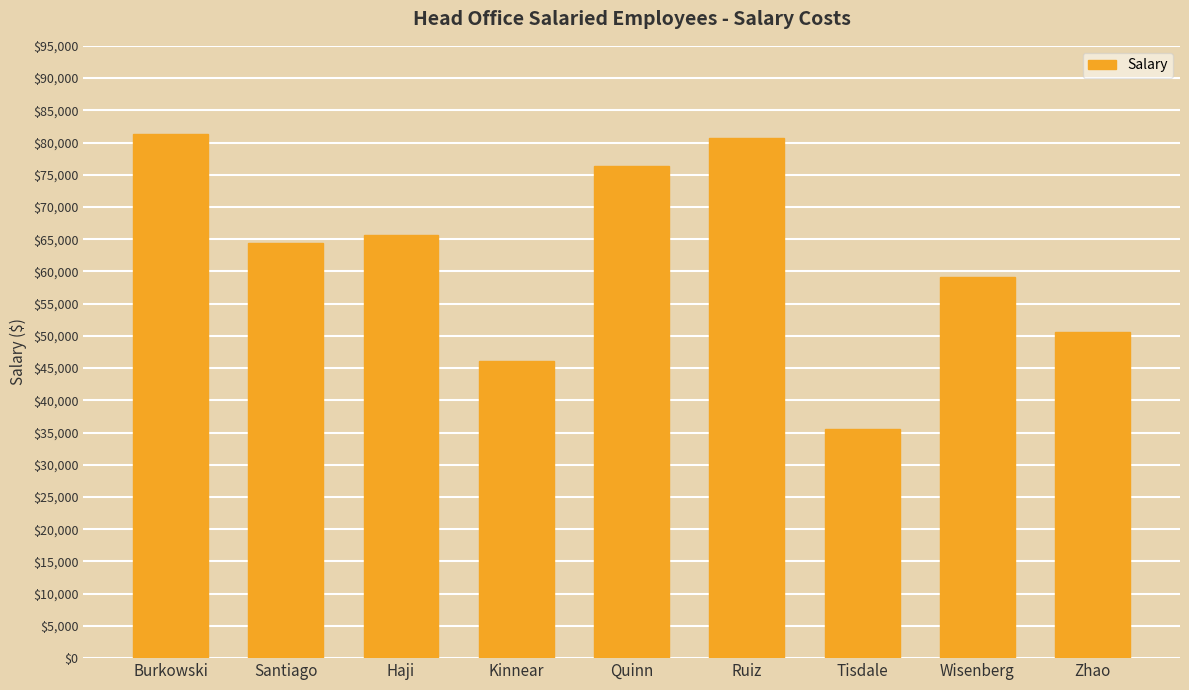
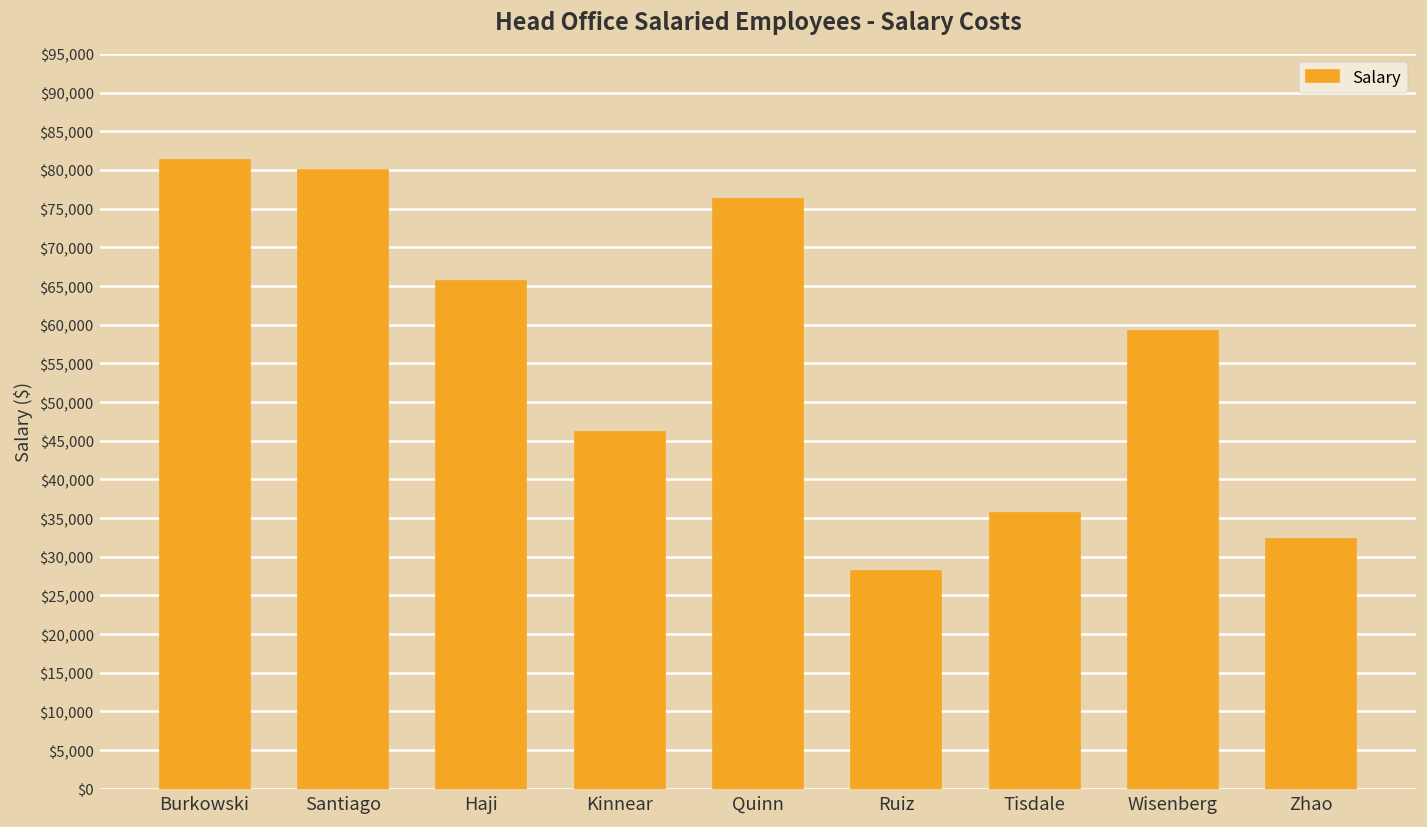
Santiago: $64,000 -> $80,000
Ruiz: $81,000 -> $28,000
Zhao: $51,000 -> $32,000
